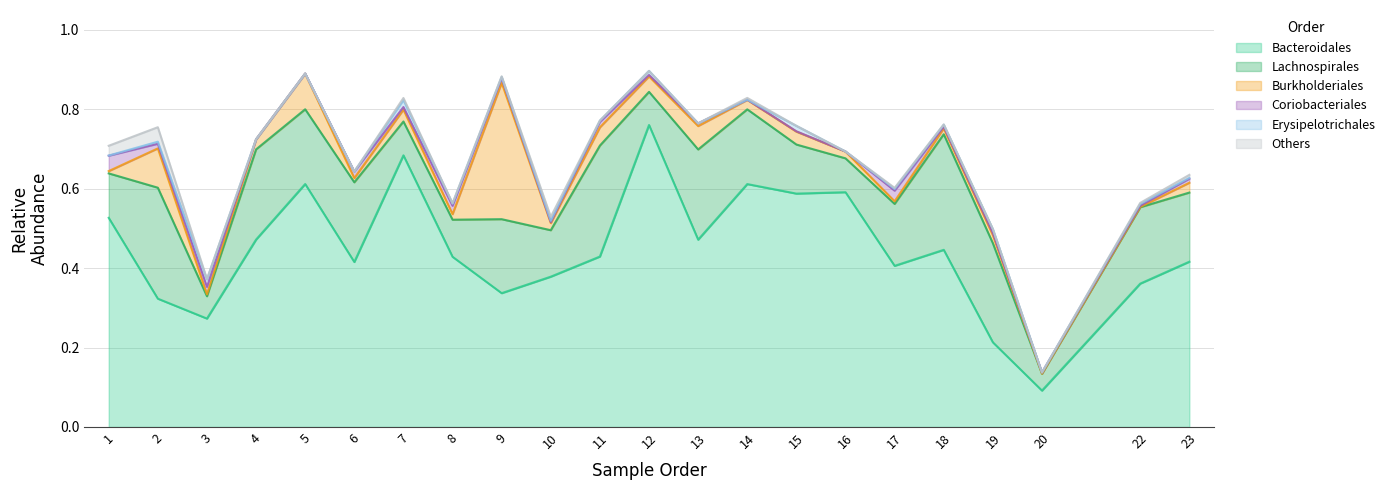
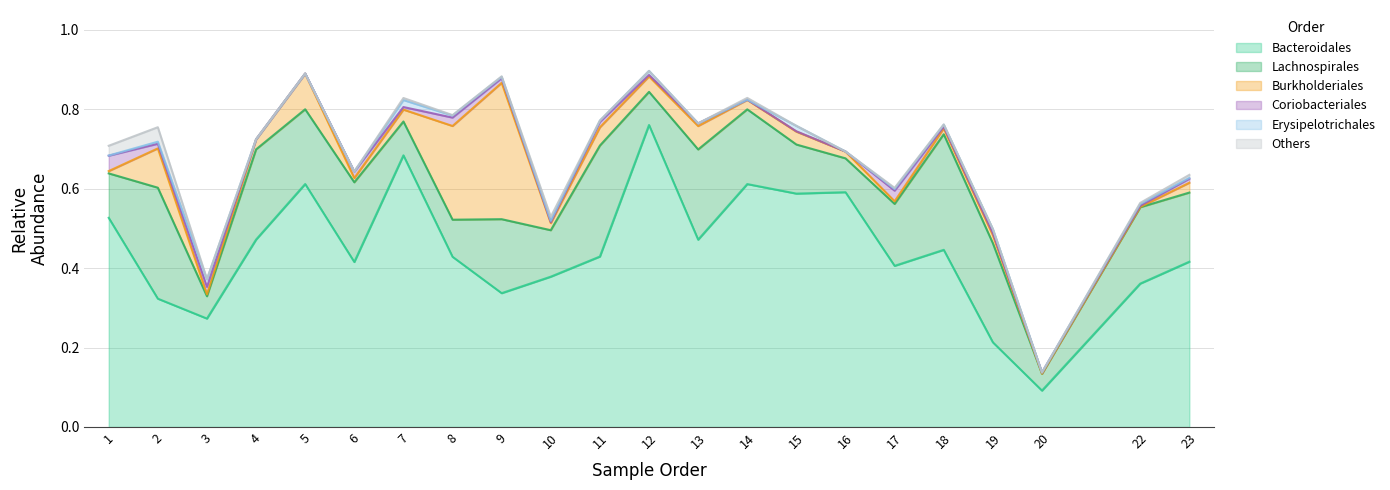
Burkholderiales, 8: 0.01 -> 0.24
